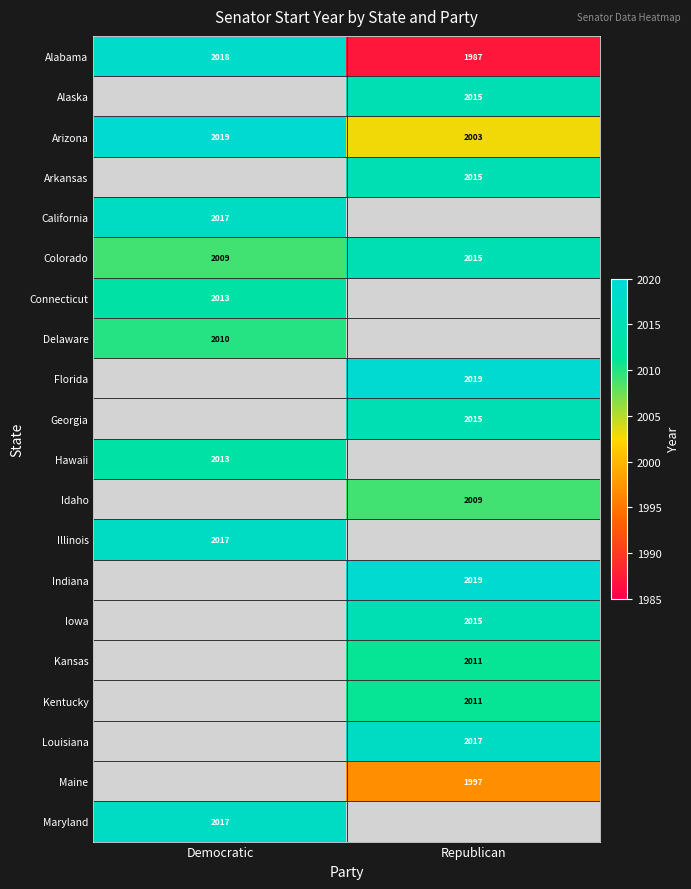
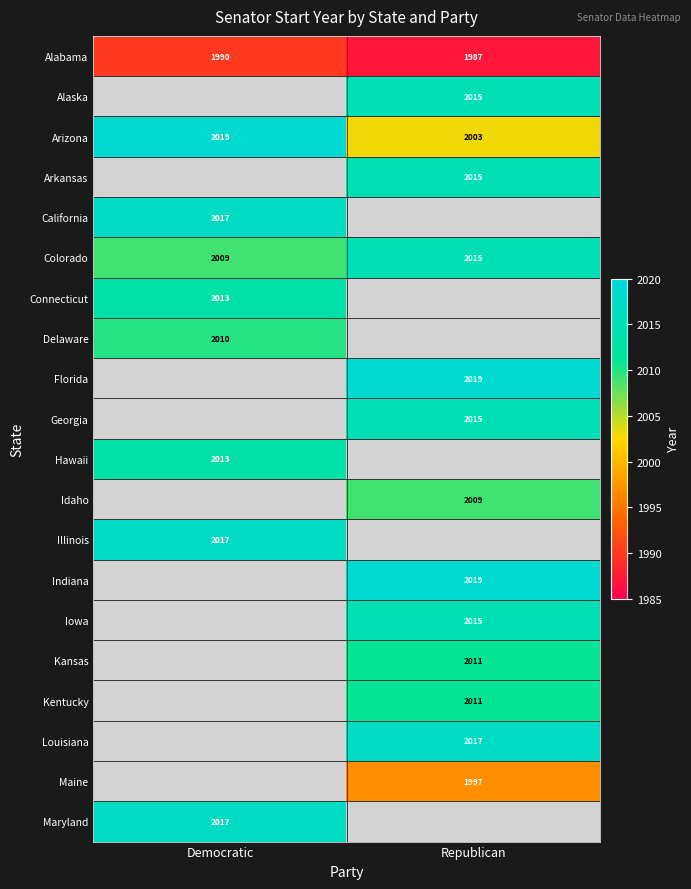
Alabama, Democratic: 2018 -> 1990
